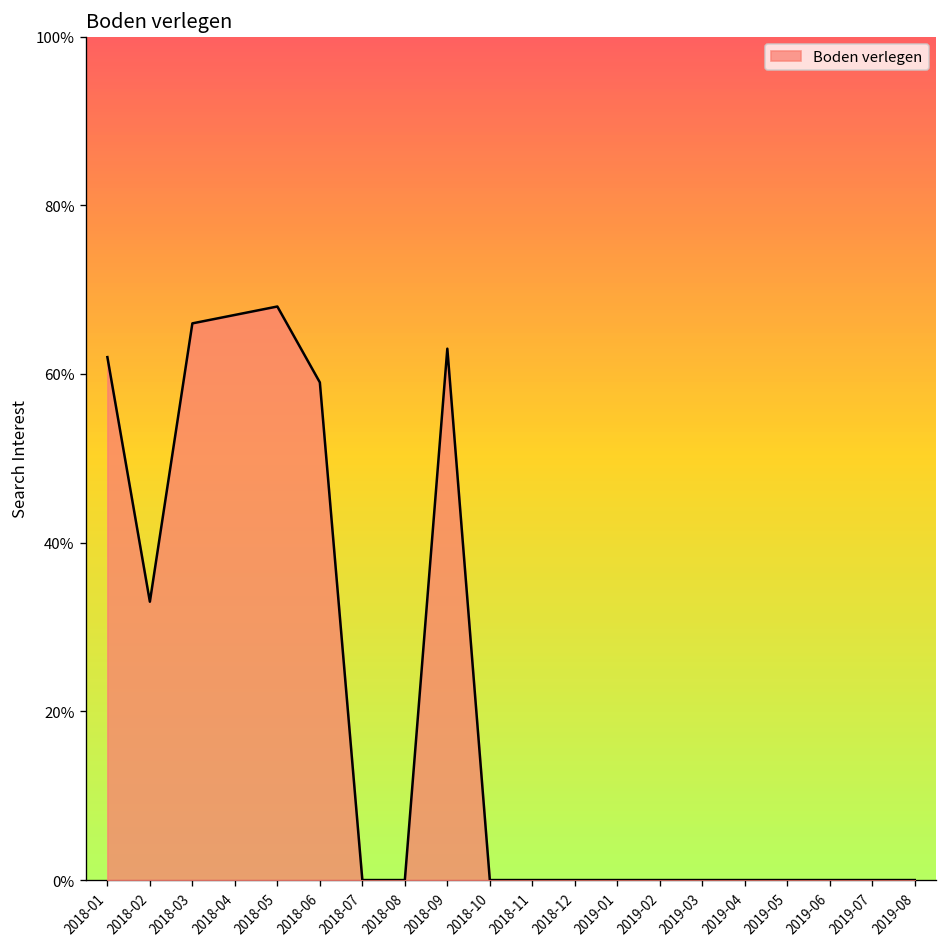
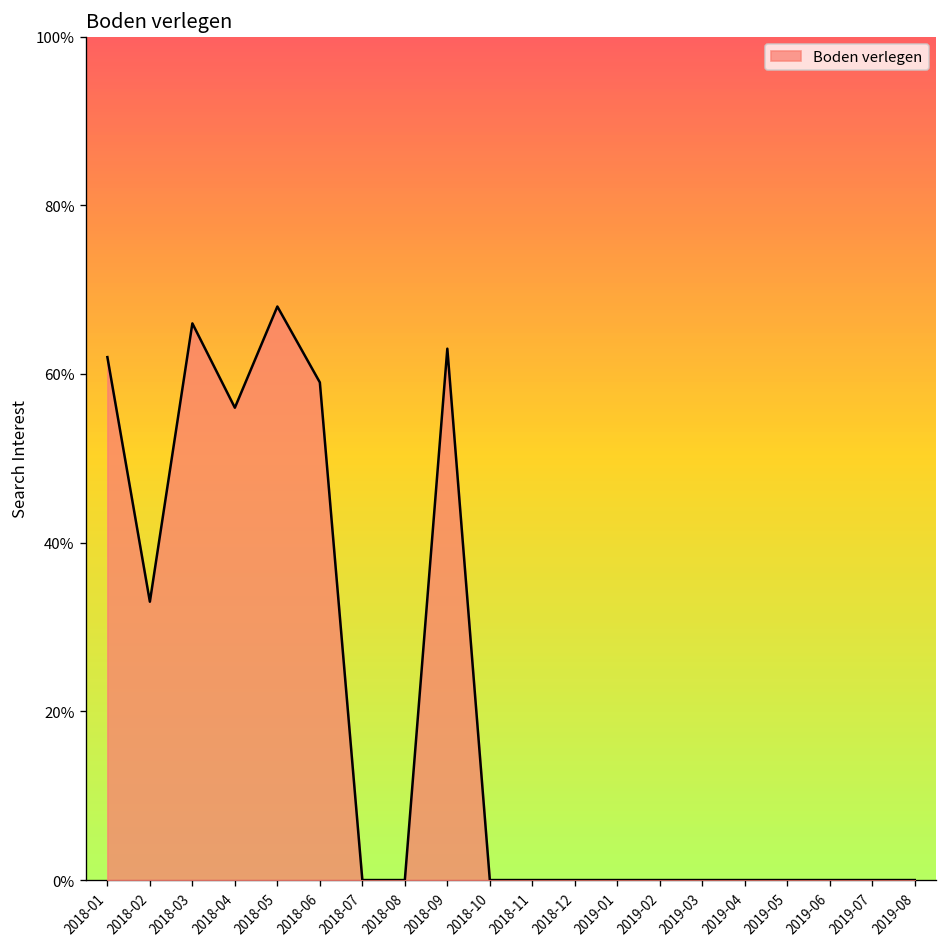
2018-04: 67% -> 56%
